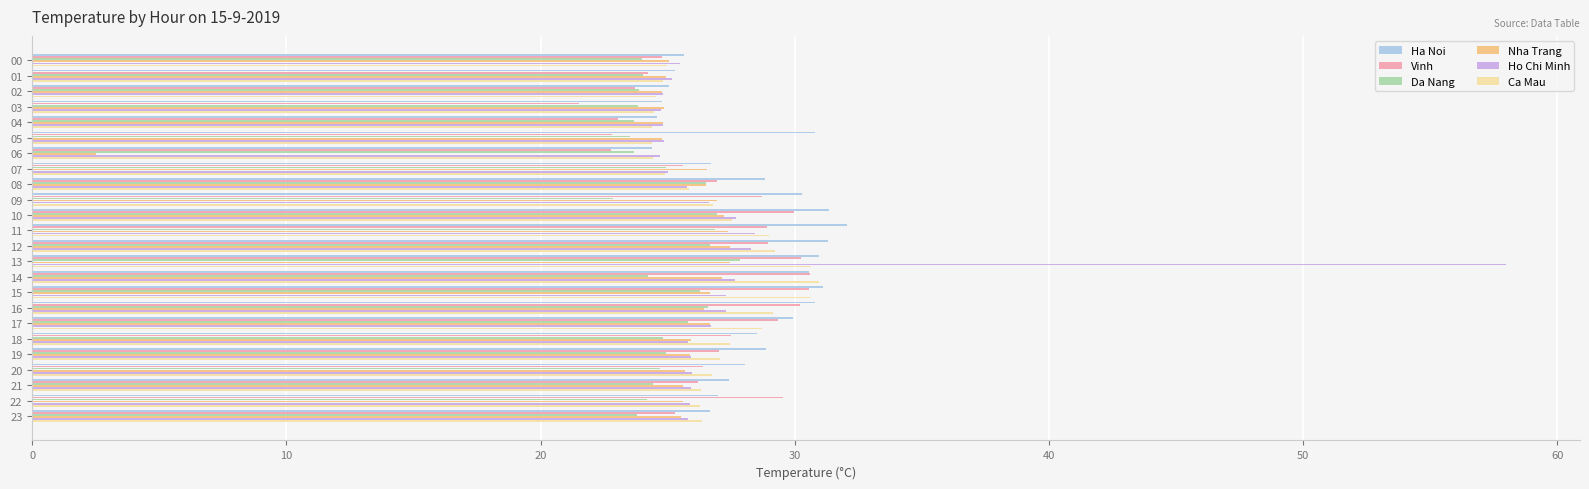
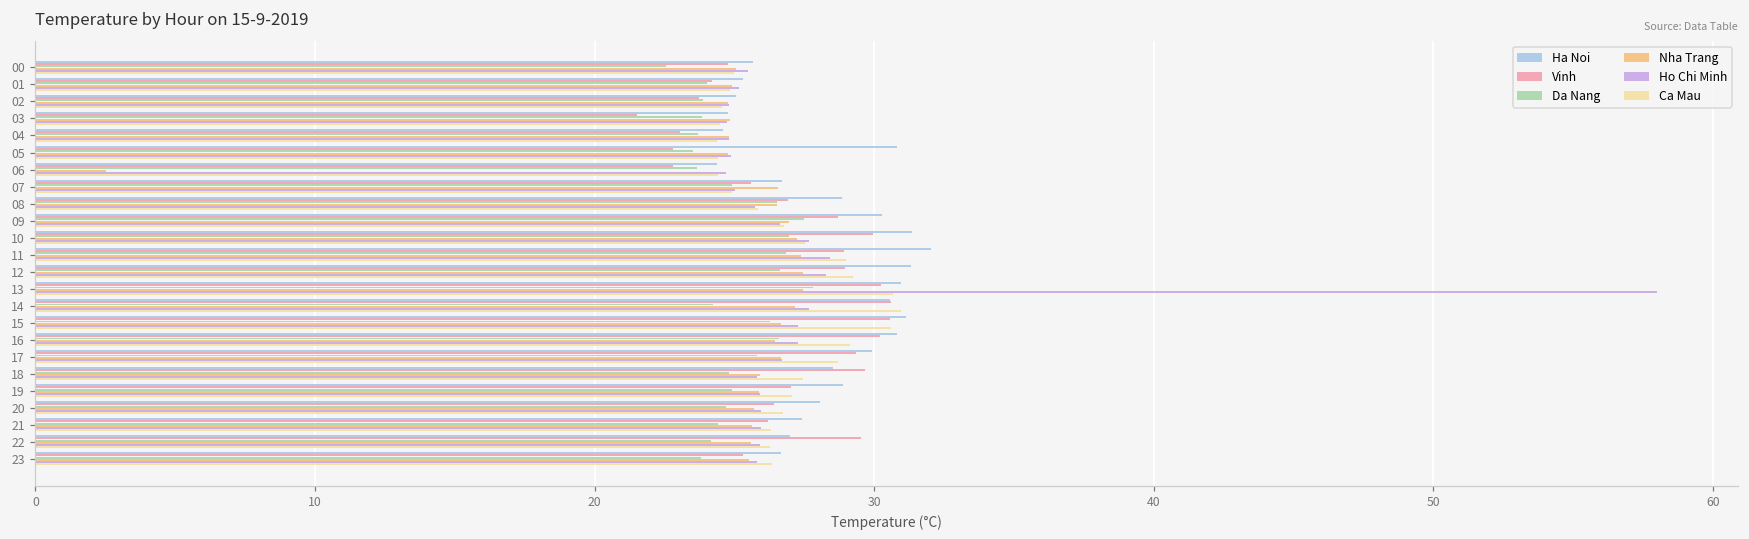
Da Nang, 00: 24.0 -> 22.6
Da Nang, 09: 22.8 -> 27.5
Vinh, 18: 27.5 -> 29.7
